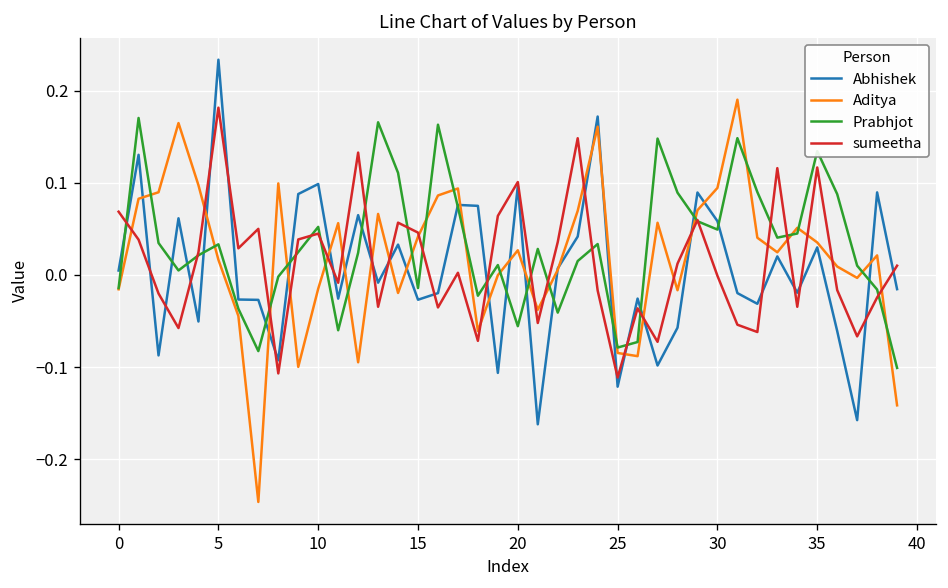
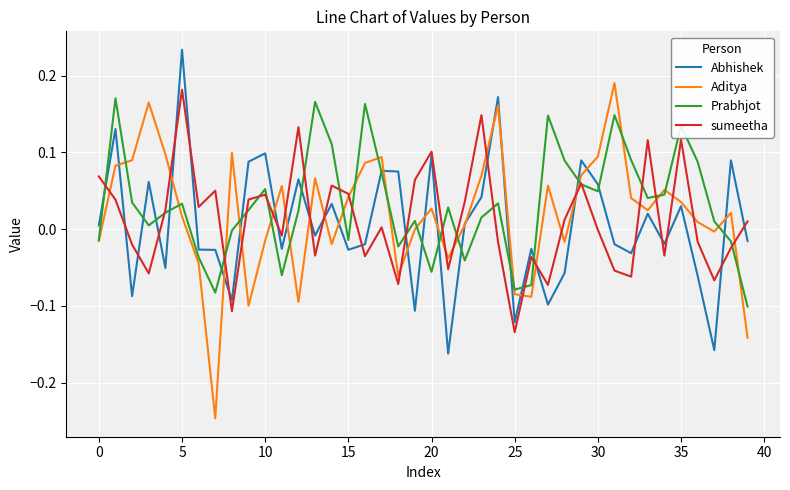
sumeetha, 25: -0.11 -> -0.13
